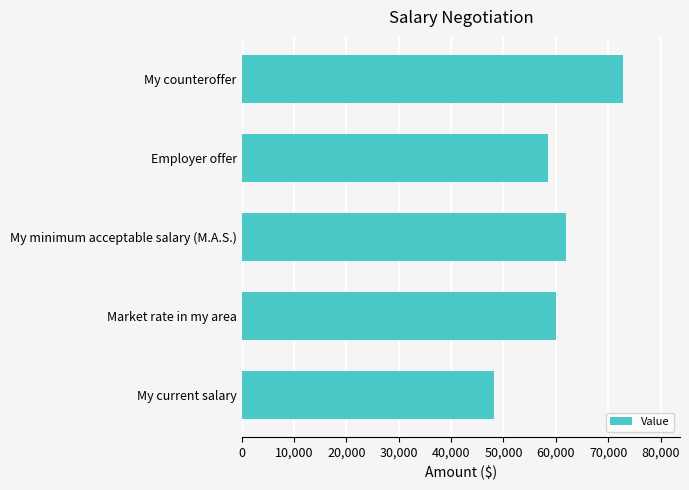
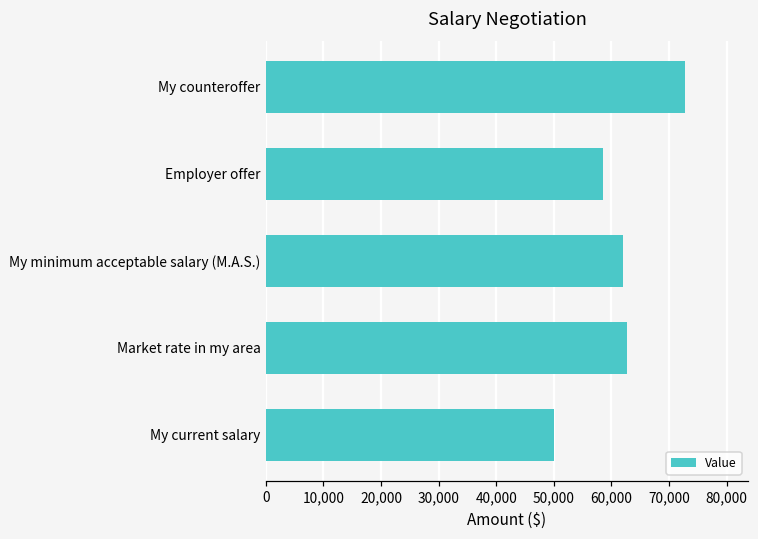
Market rate in my area: 60,000 -> 63,000
My current salary: 48,000 -> 50,000
